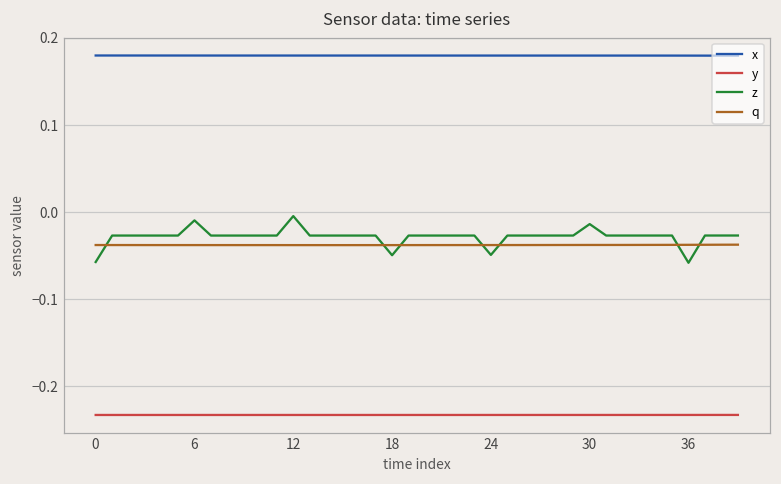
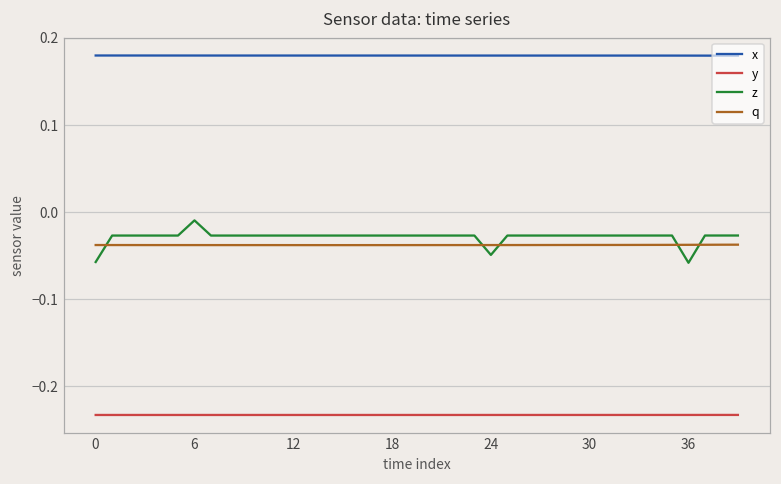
z, 12: 0.00 -> -0.03
z, 18: -0.05 -> -0.03
z, 30: -0.01 -> -0.03
